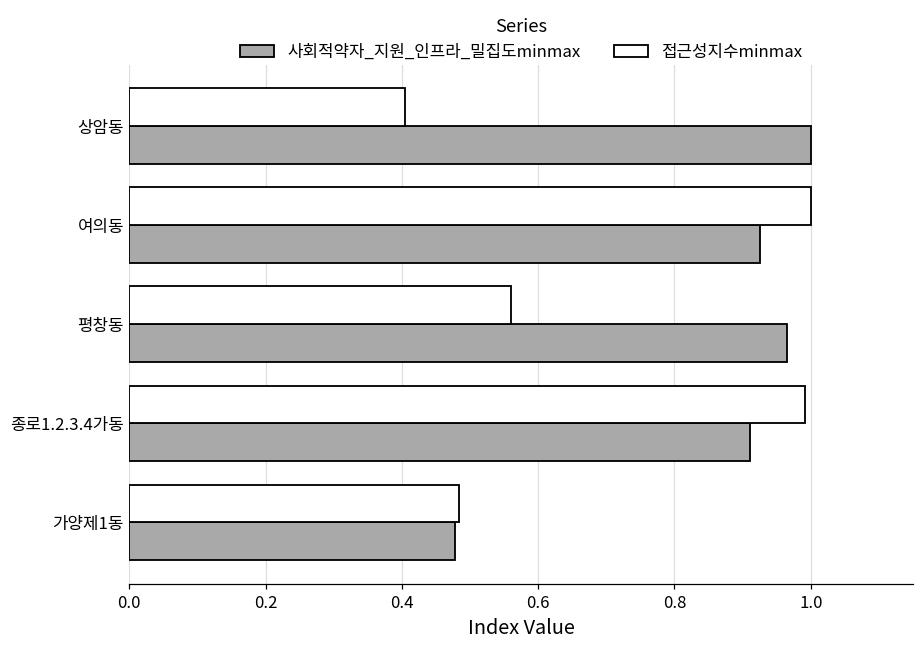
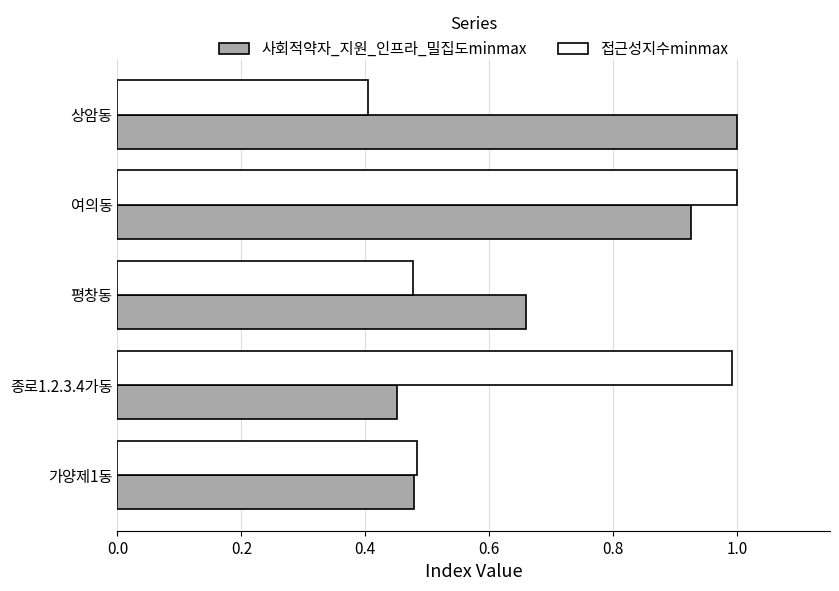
접근성지수minmax, 평창동: 0.56 -> 0.48
사회적약자_지원_인프라_밀집도minmax, 평창동: 0.97 -> 0.66
사회적약자_지원_인프라_밀집도minmax, 종로1.2.3.4가동: 0.91 -> 0.45
